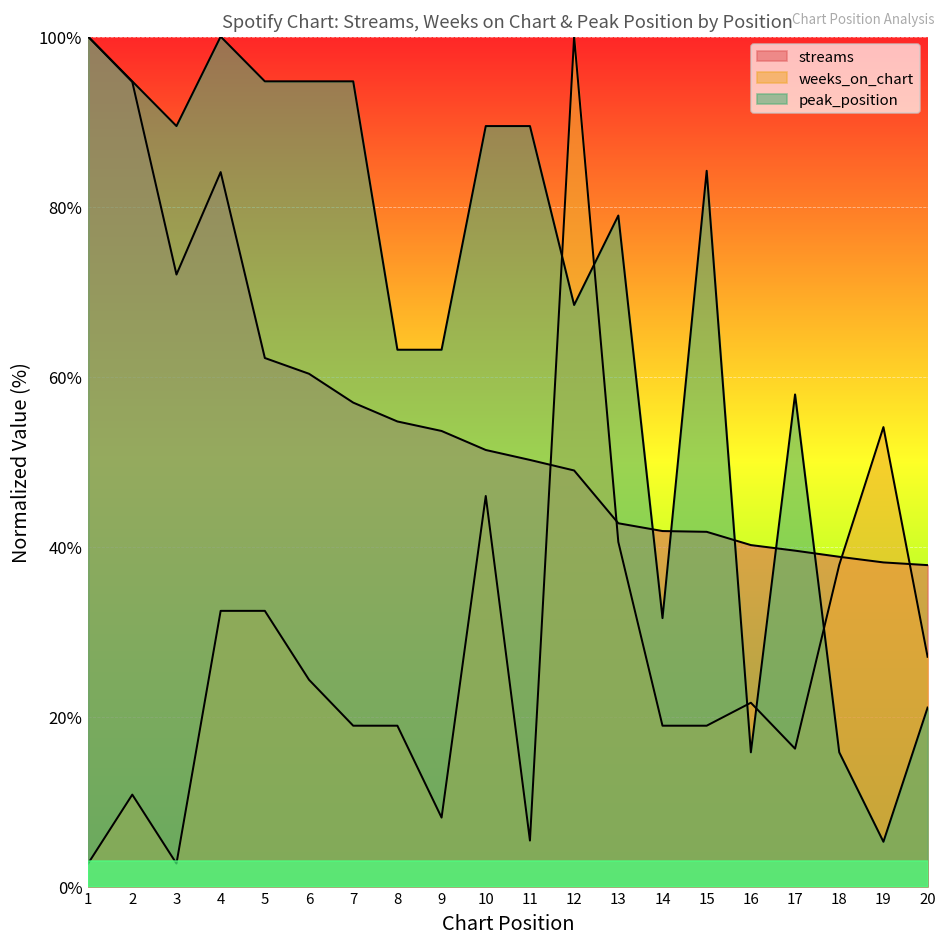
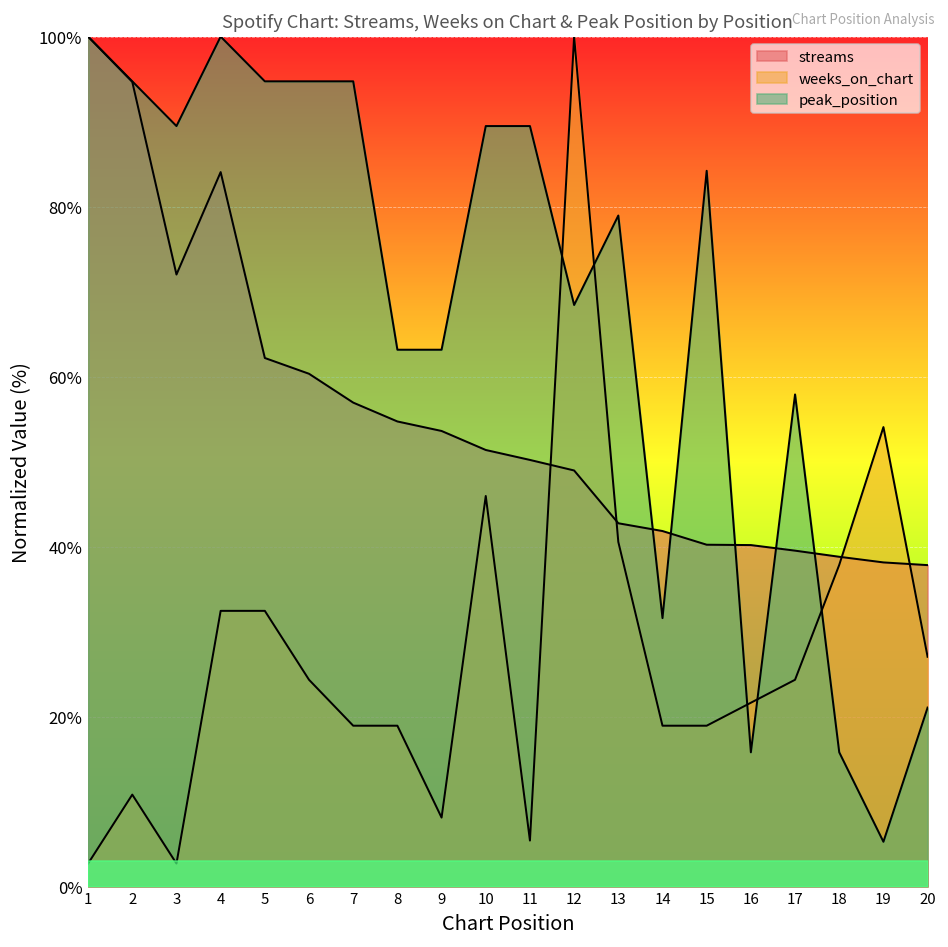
streams, 15: 42% -> 40%
weeks_on_chart, 17: 16% -> 24%
